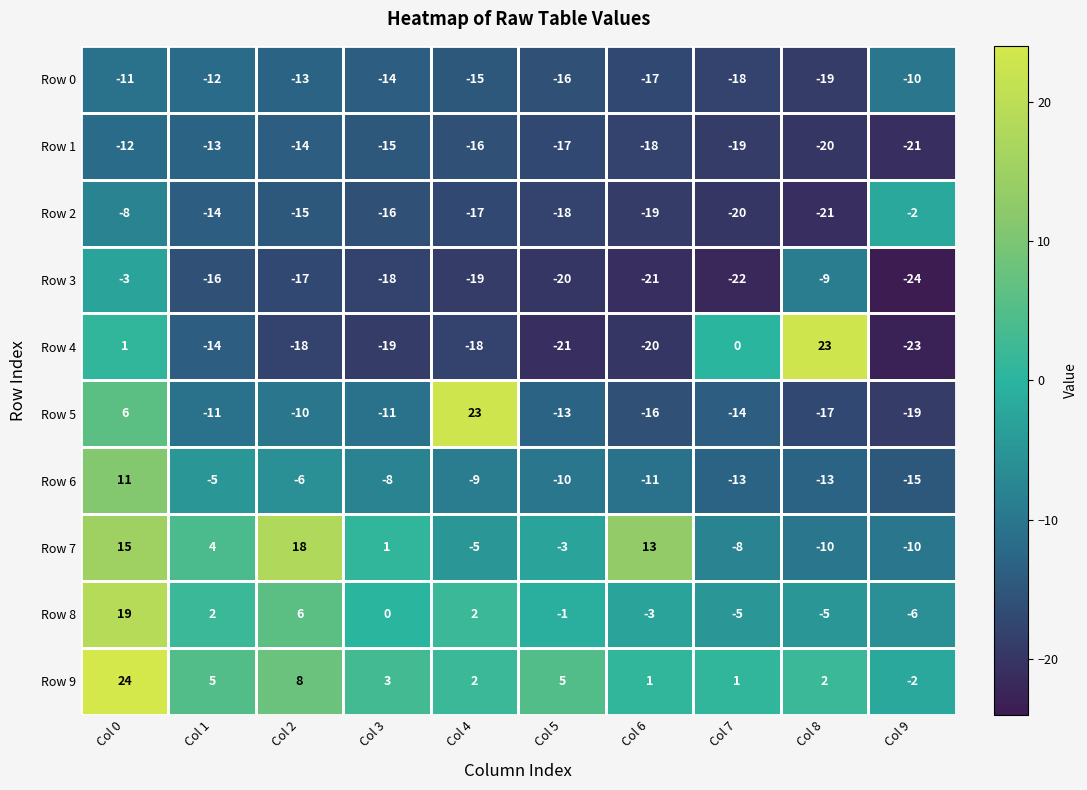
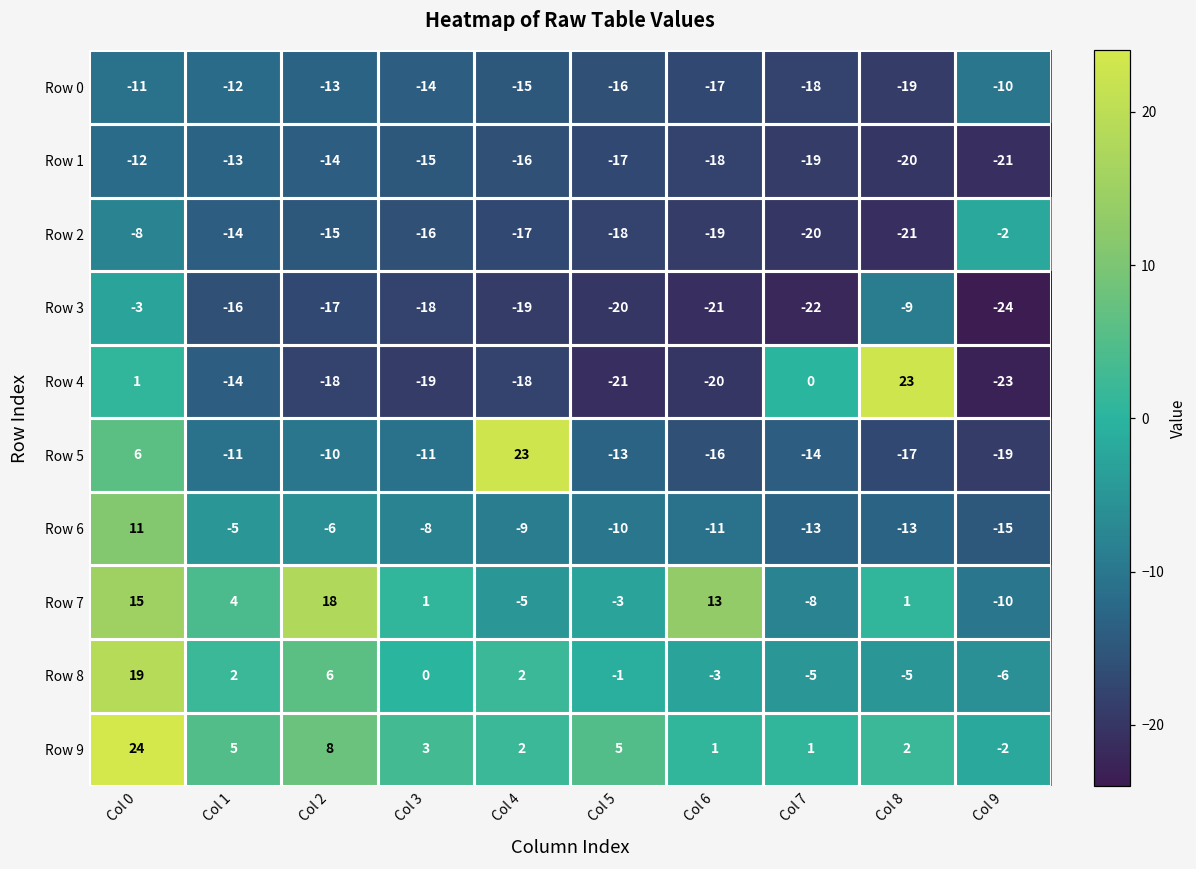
Row 7, Col 8: -10 -> 1
